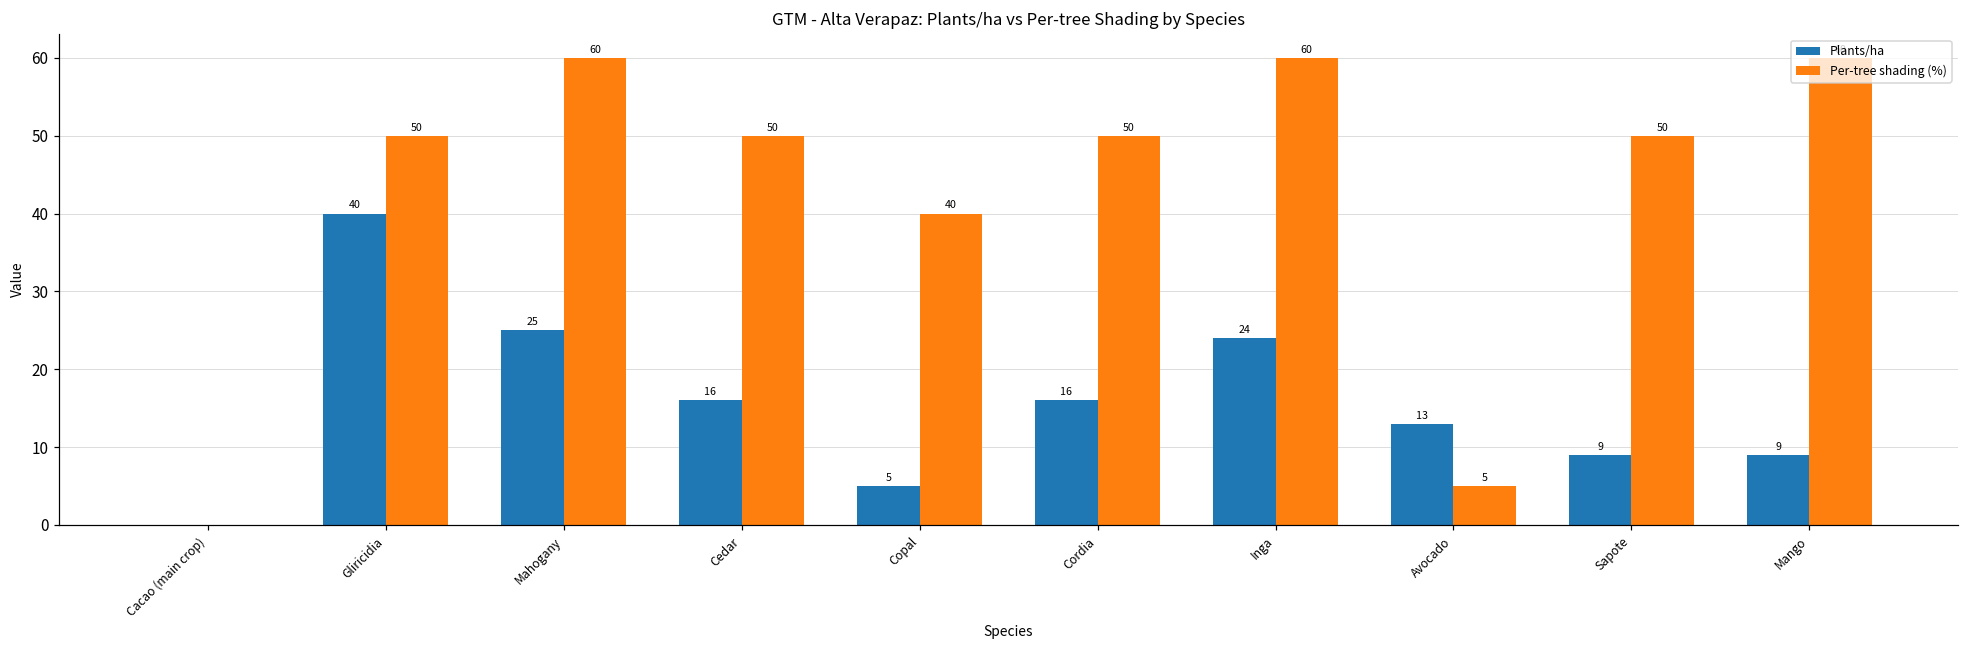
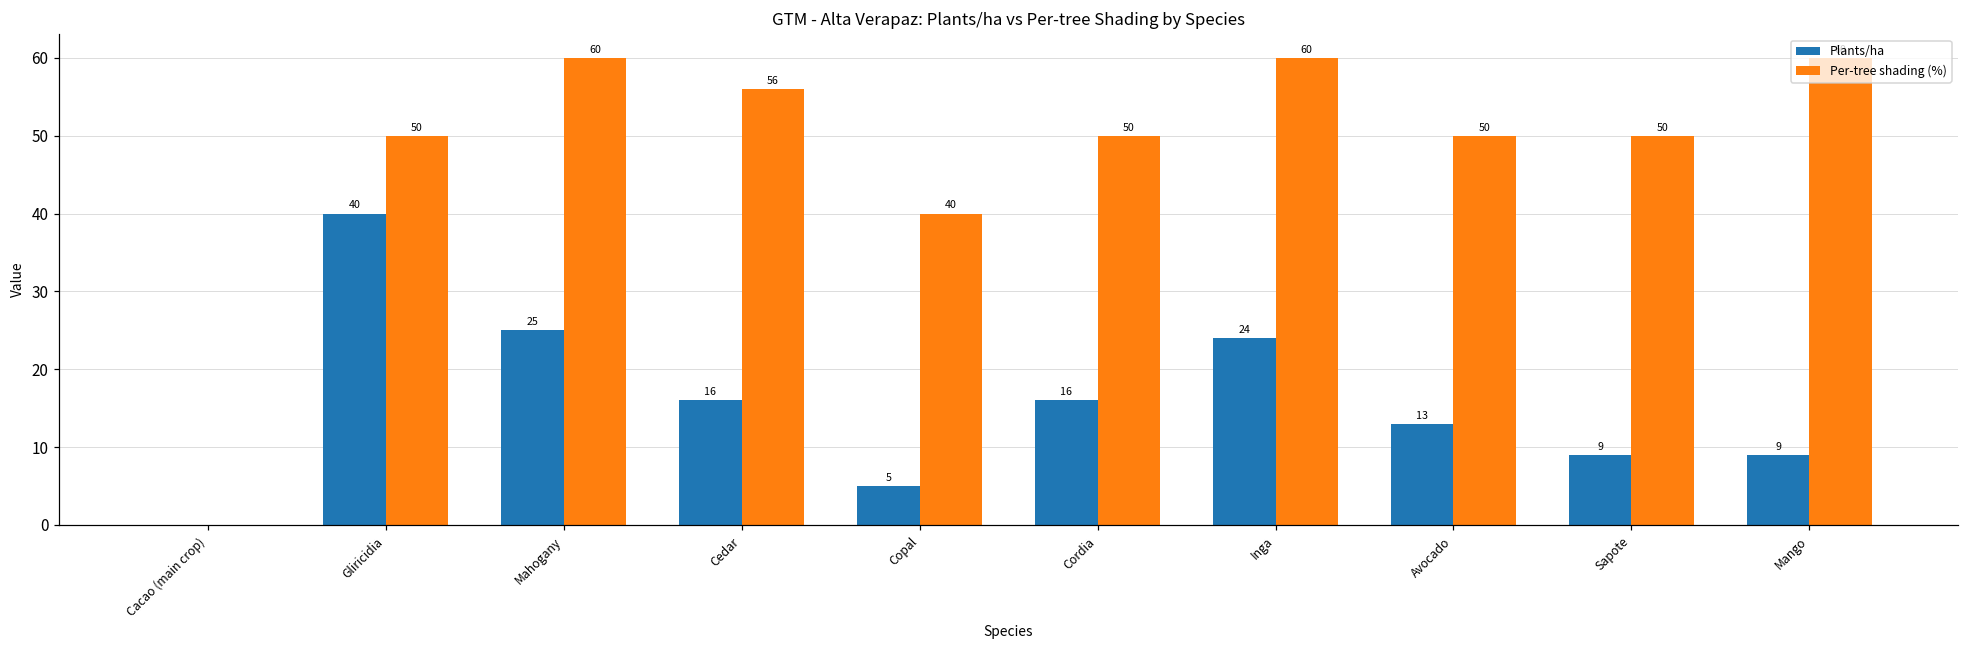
Per-tree shading (%), Cedar: 50 -> 56
Per-tree shading (%), Avocado: 5 -> 50
